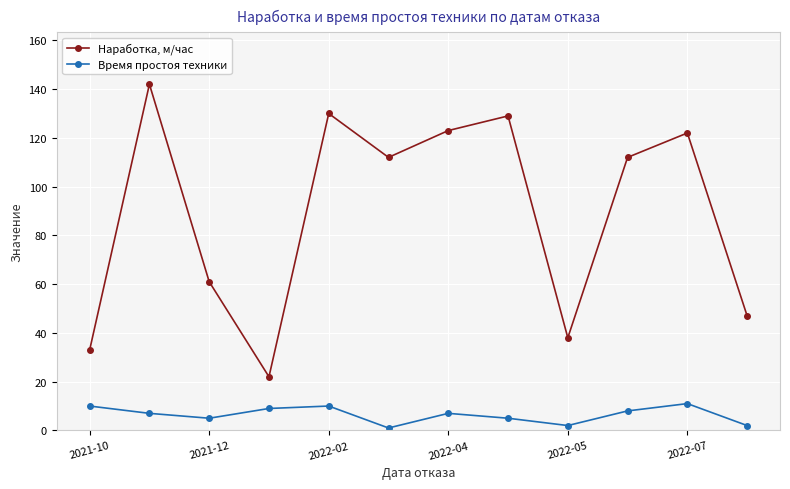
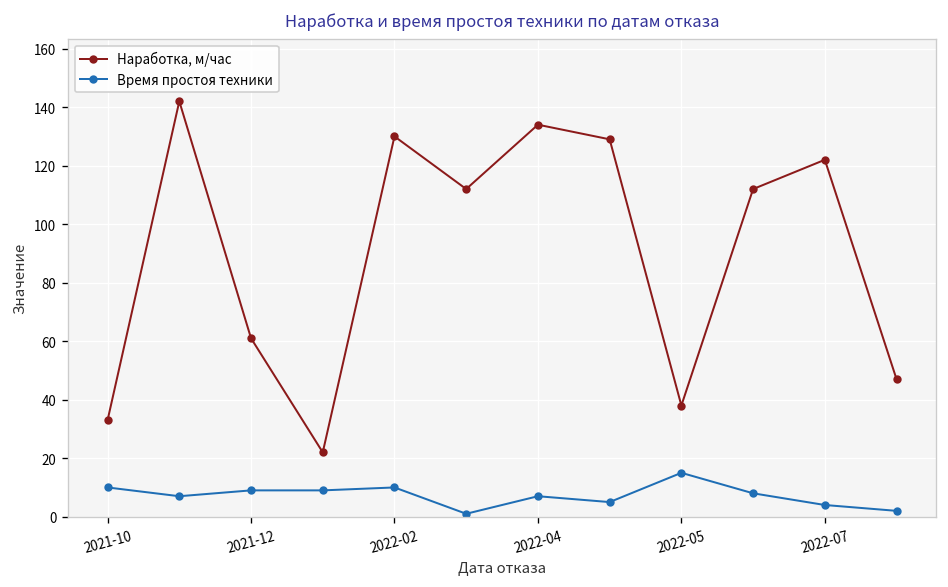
Время простоя техники, 2021-12: 5 -> 9
Наработка, м/час, 2022-04: 123 -> 134
Время простоя техники, 2022-05: 2 -> 15
Время простоя техники, 2022-07: 11 -> 4
